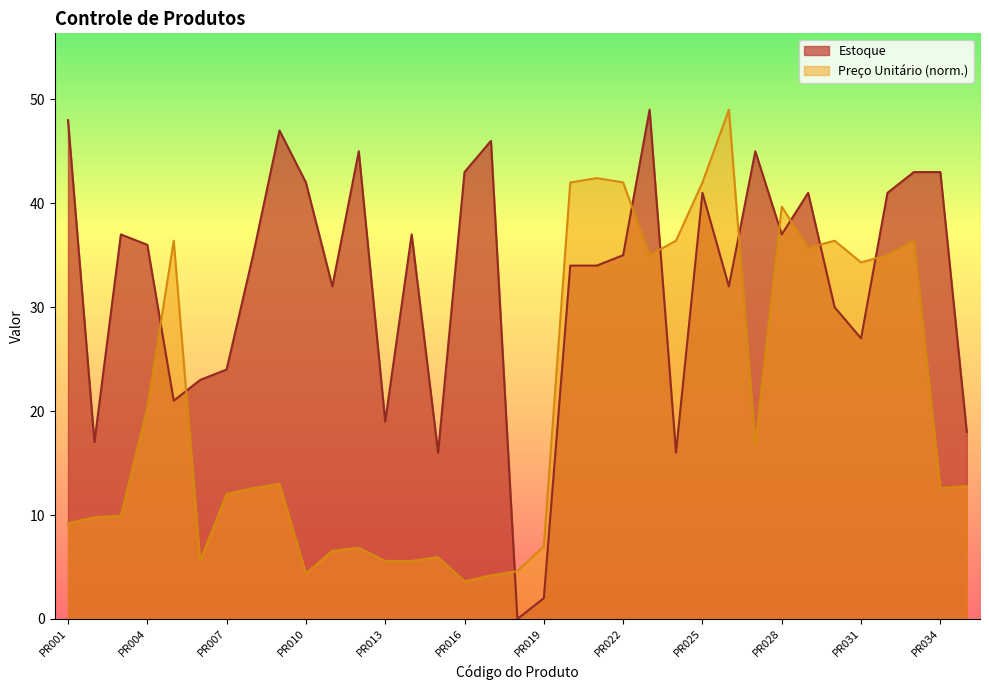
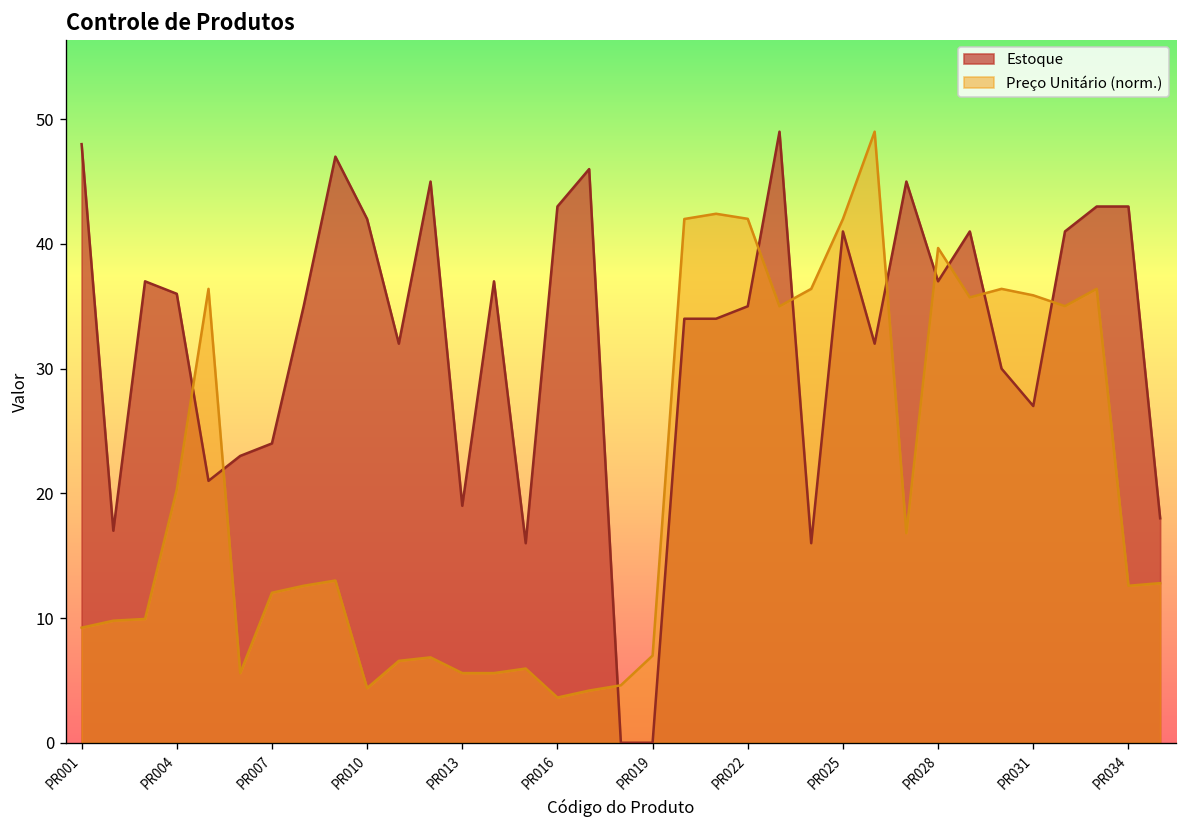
Estoque, PR019: 2 -> 0
Preço Unitário (norm.), PR031: 34.3 -> 35.9
